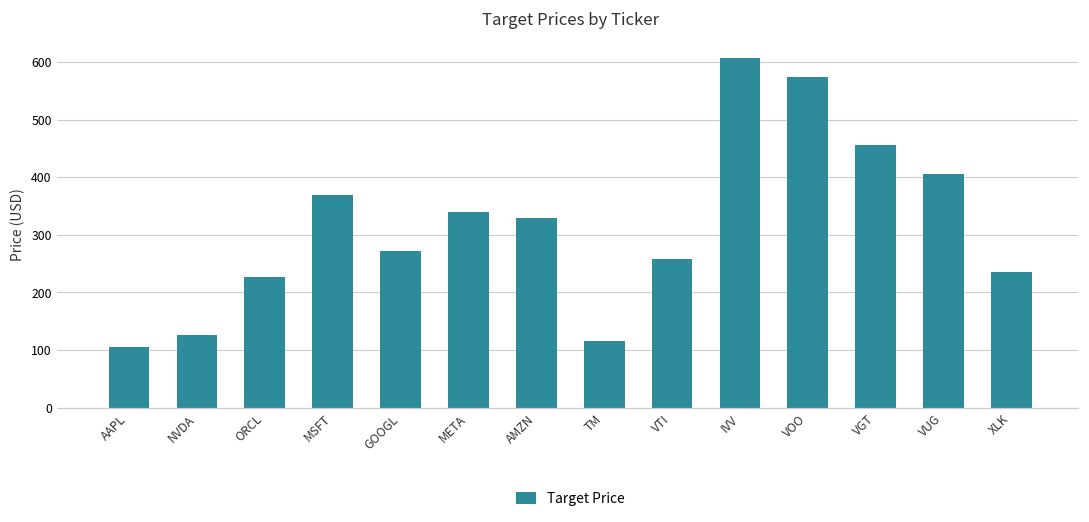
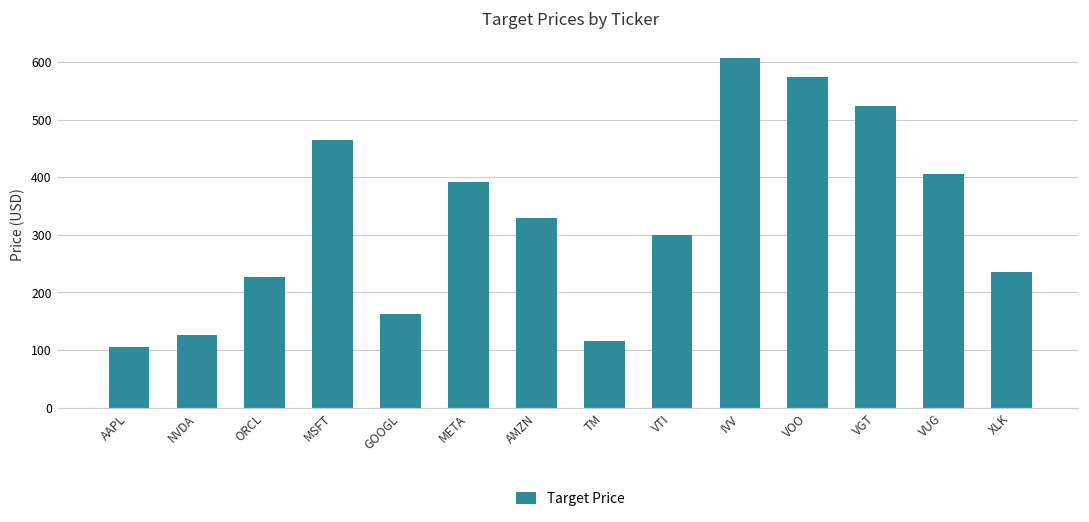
MSFT: 370 -> 460
GOOGL: 270 -> 160
META: 340 -> 390
VTI: 260 -> 300
VGT: 460 -> 520
